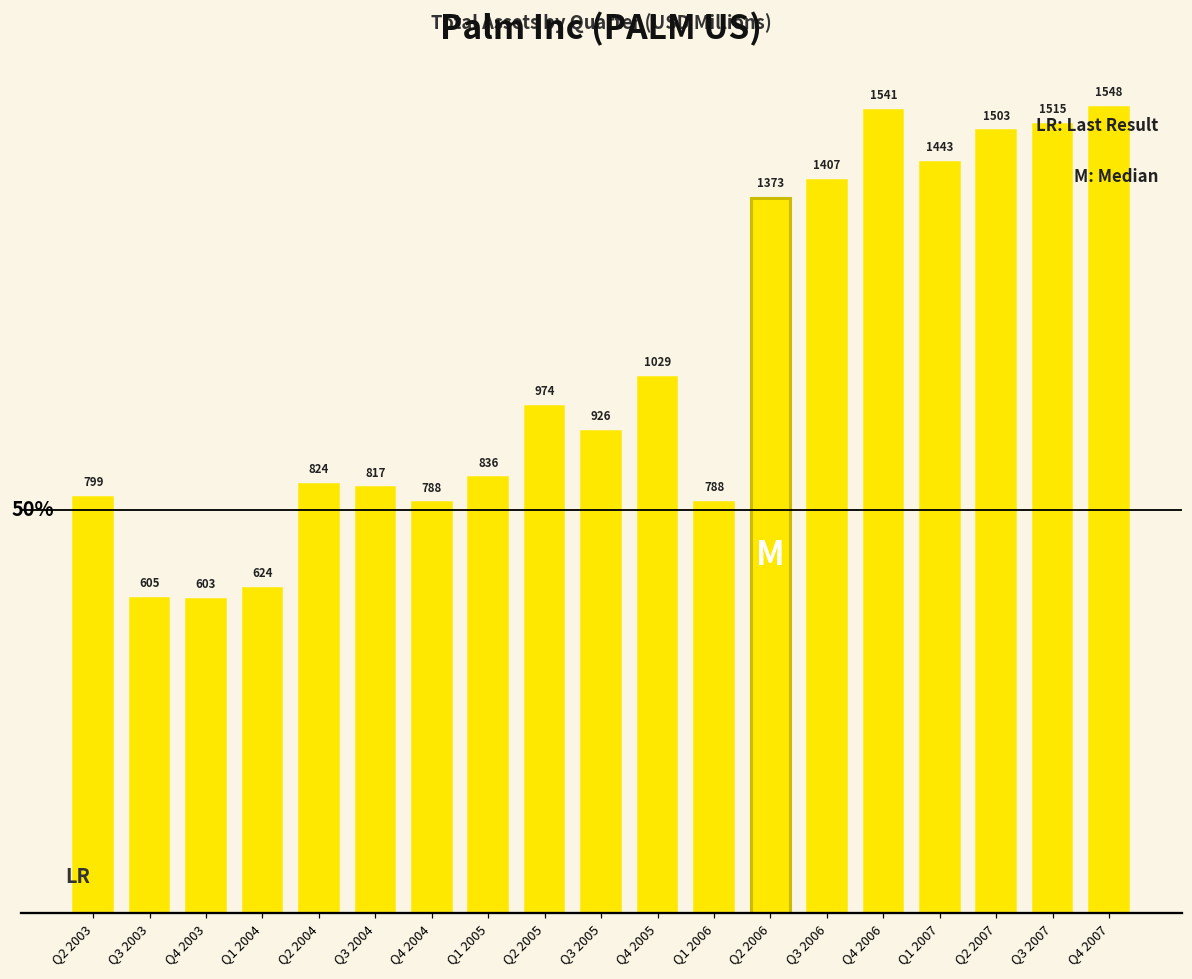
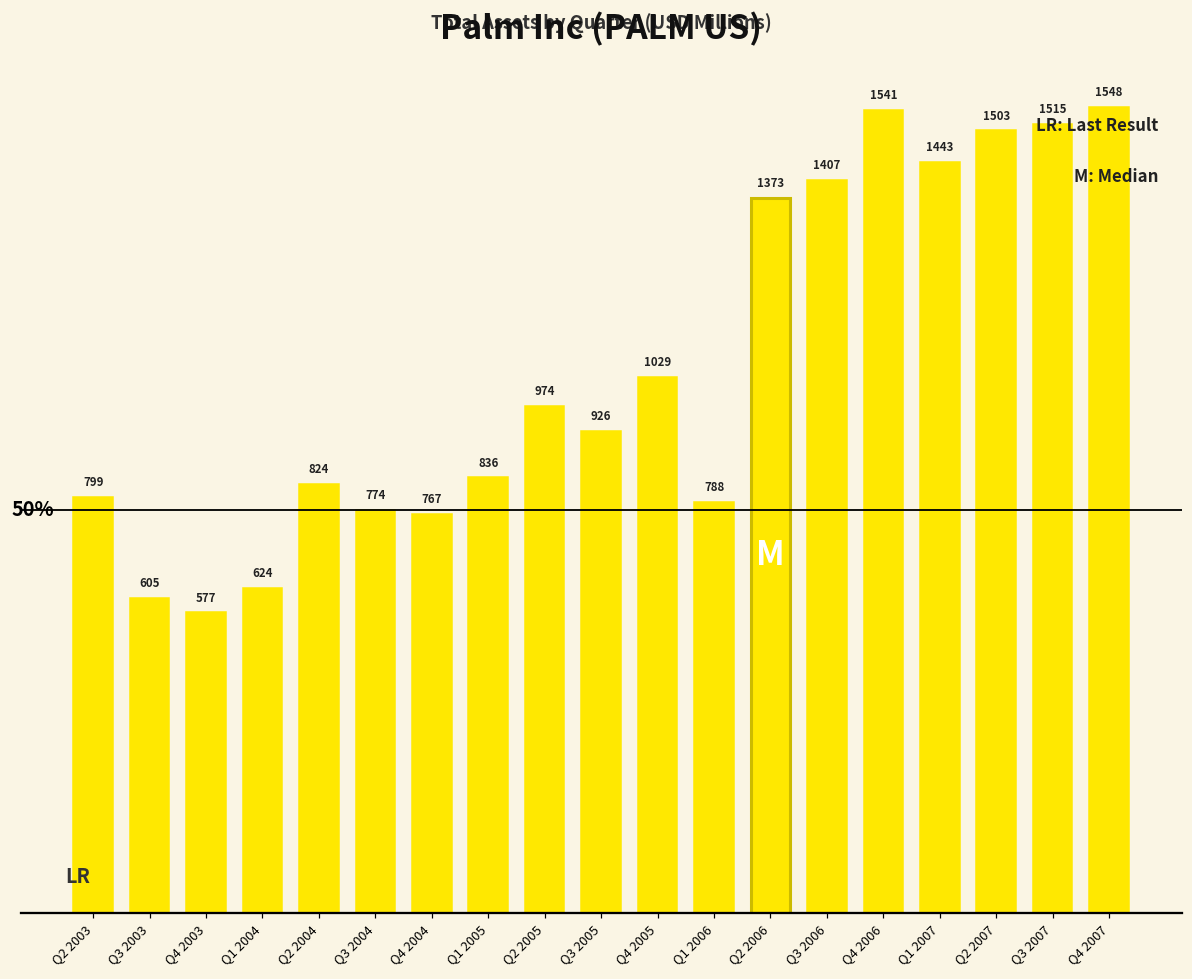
Q4 2003: 603 -> 577
Q3 2004: 817 -> 774
Q4 2004: 788 -> 767
